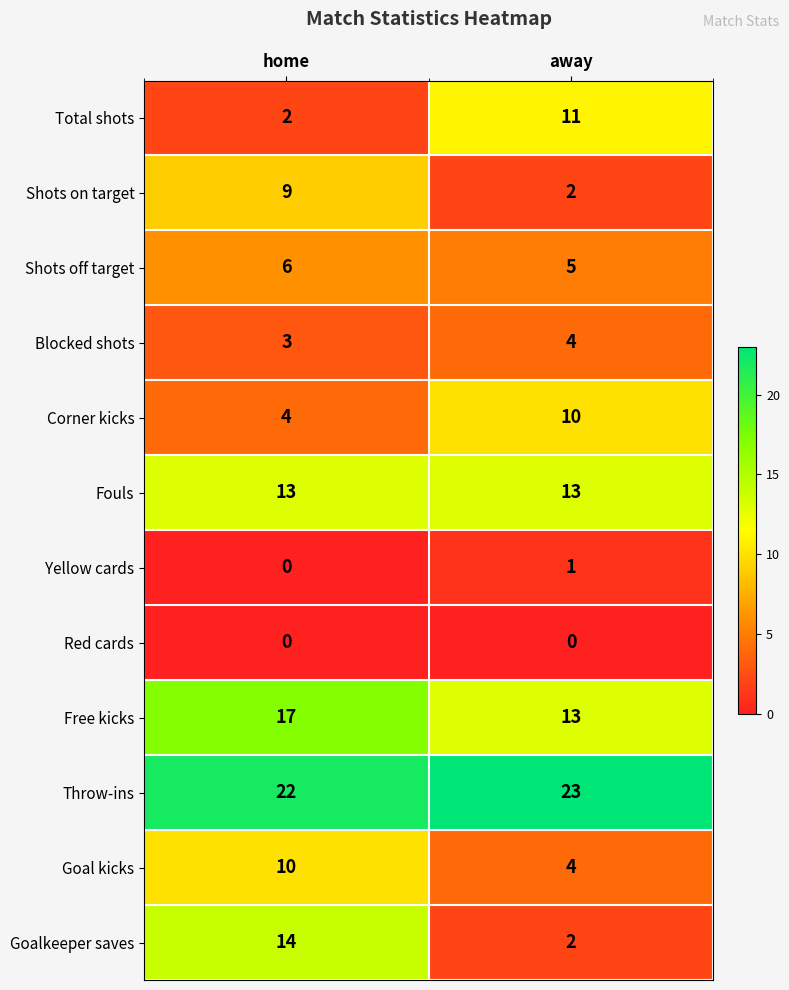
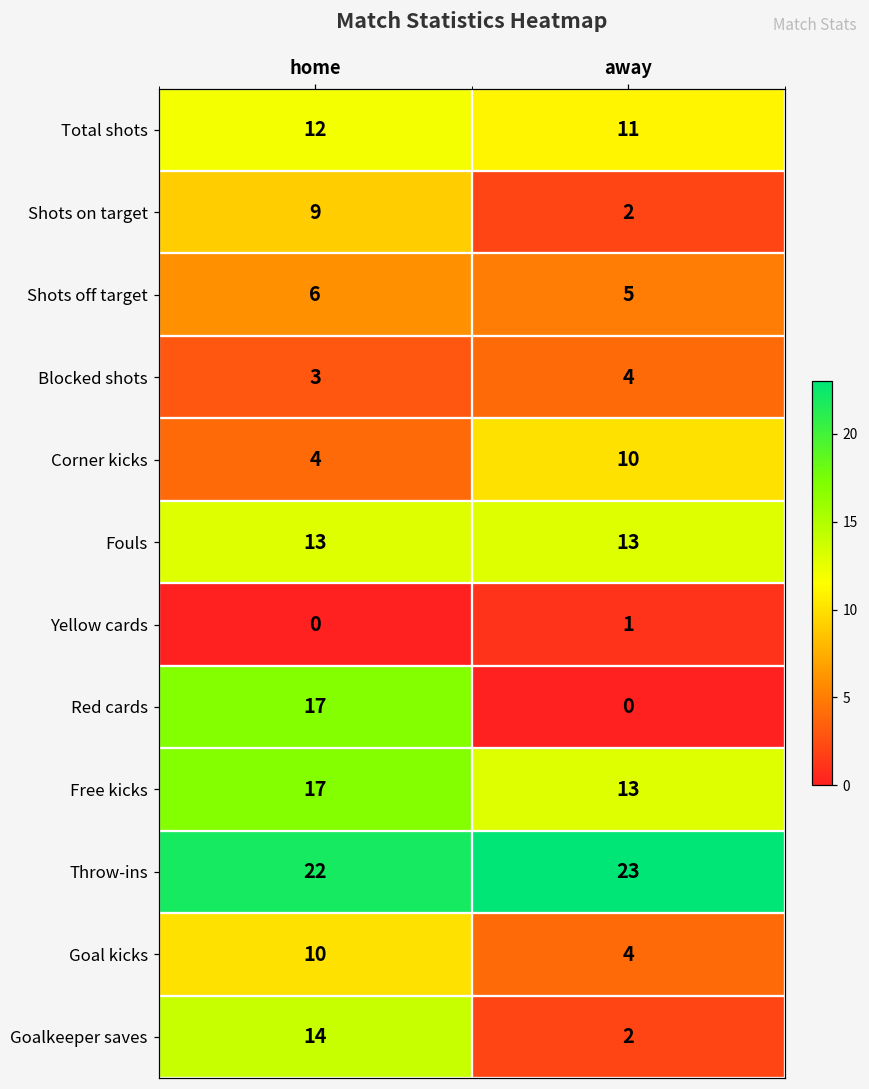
Total shots, home: 2 -> 12
Red cards, home: 0 -> 17
